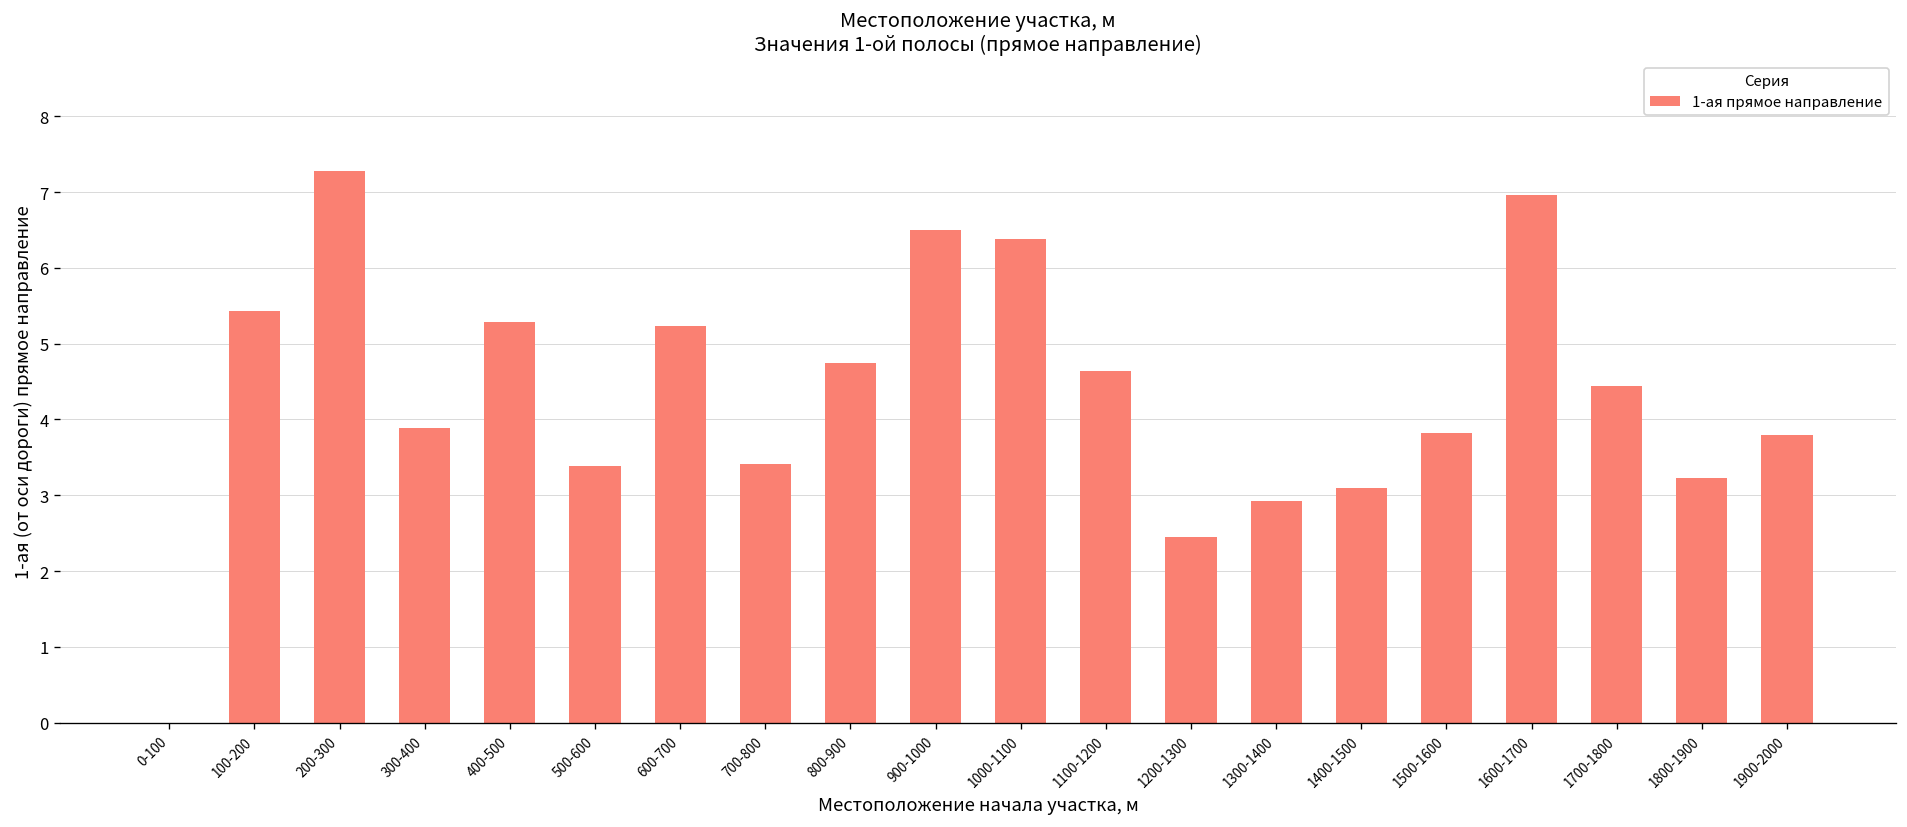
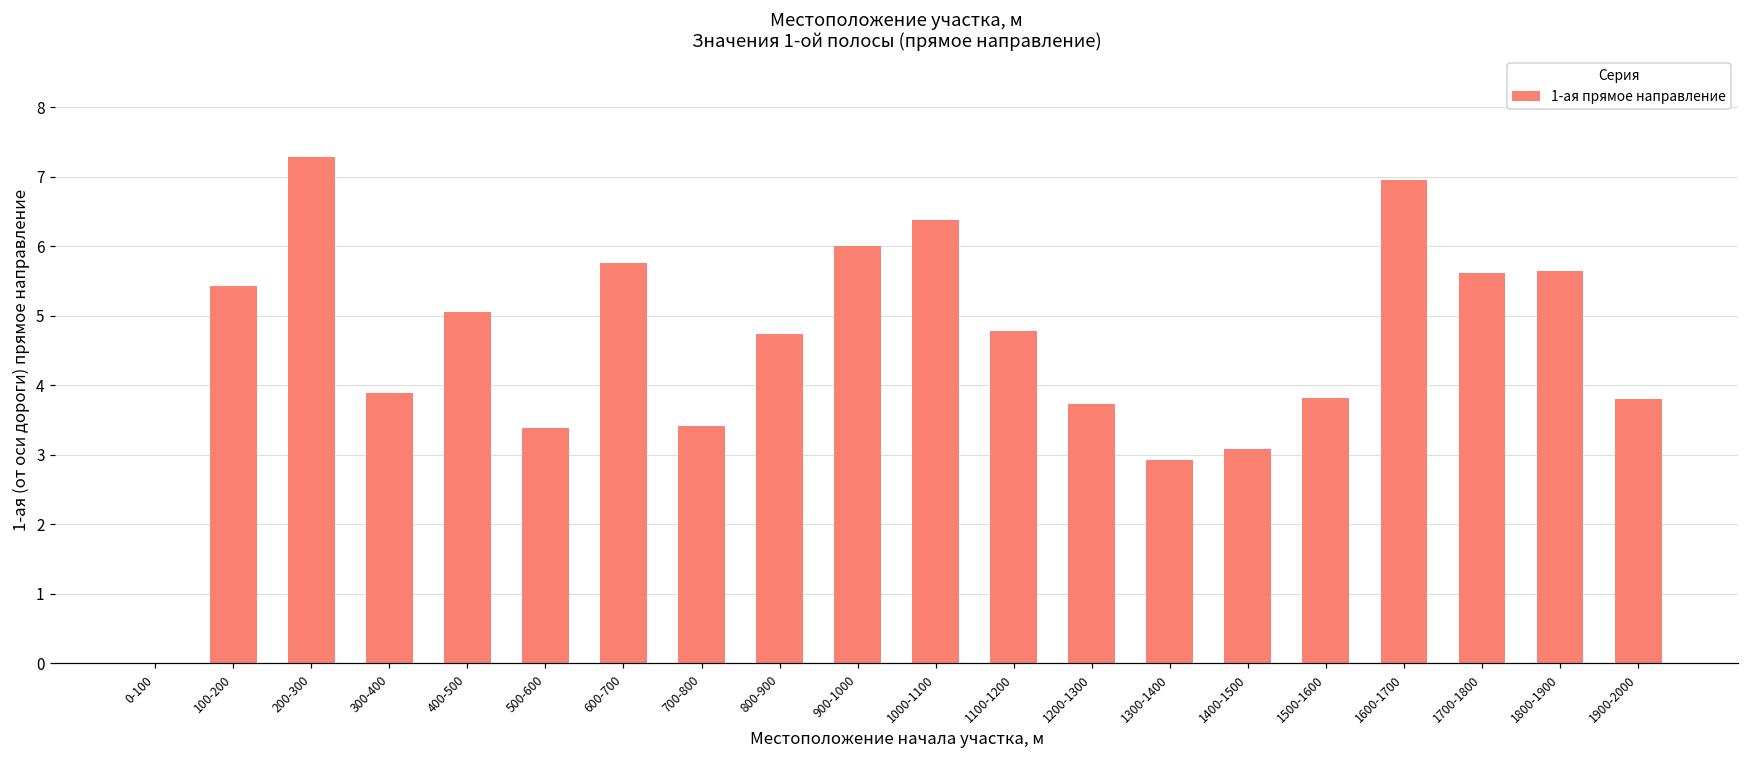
400-500: 5.3 -> 5.1
600-700: 5.2 -> 5.8
900-1000: 6.5 -> 6.0
1100-1200: 4.6 -> 4.8
1200-1300: 2.5 -> 3.7
1700-1800: 4.4 -> 5.6
1800-1900: 3.2 -> 5.7
